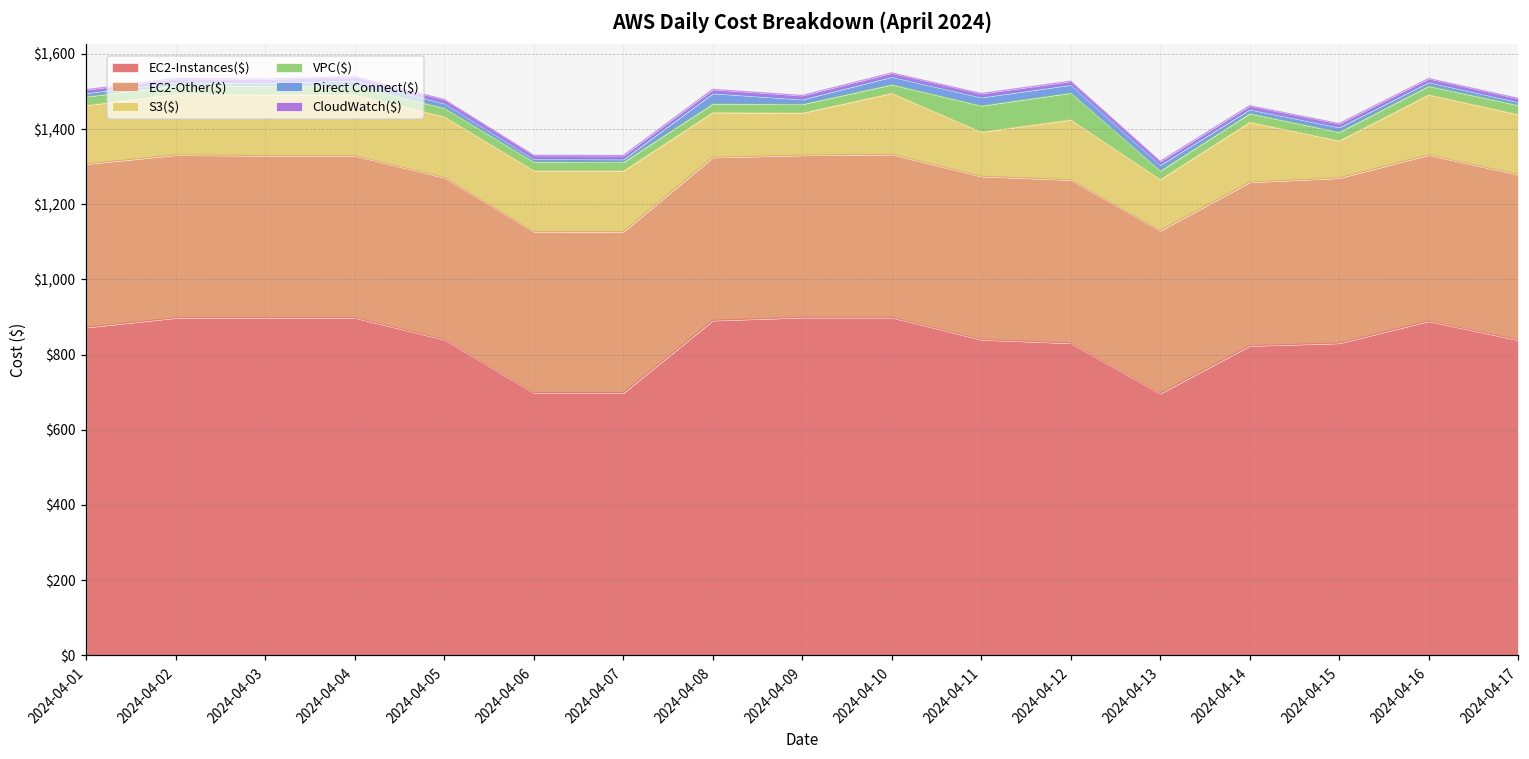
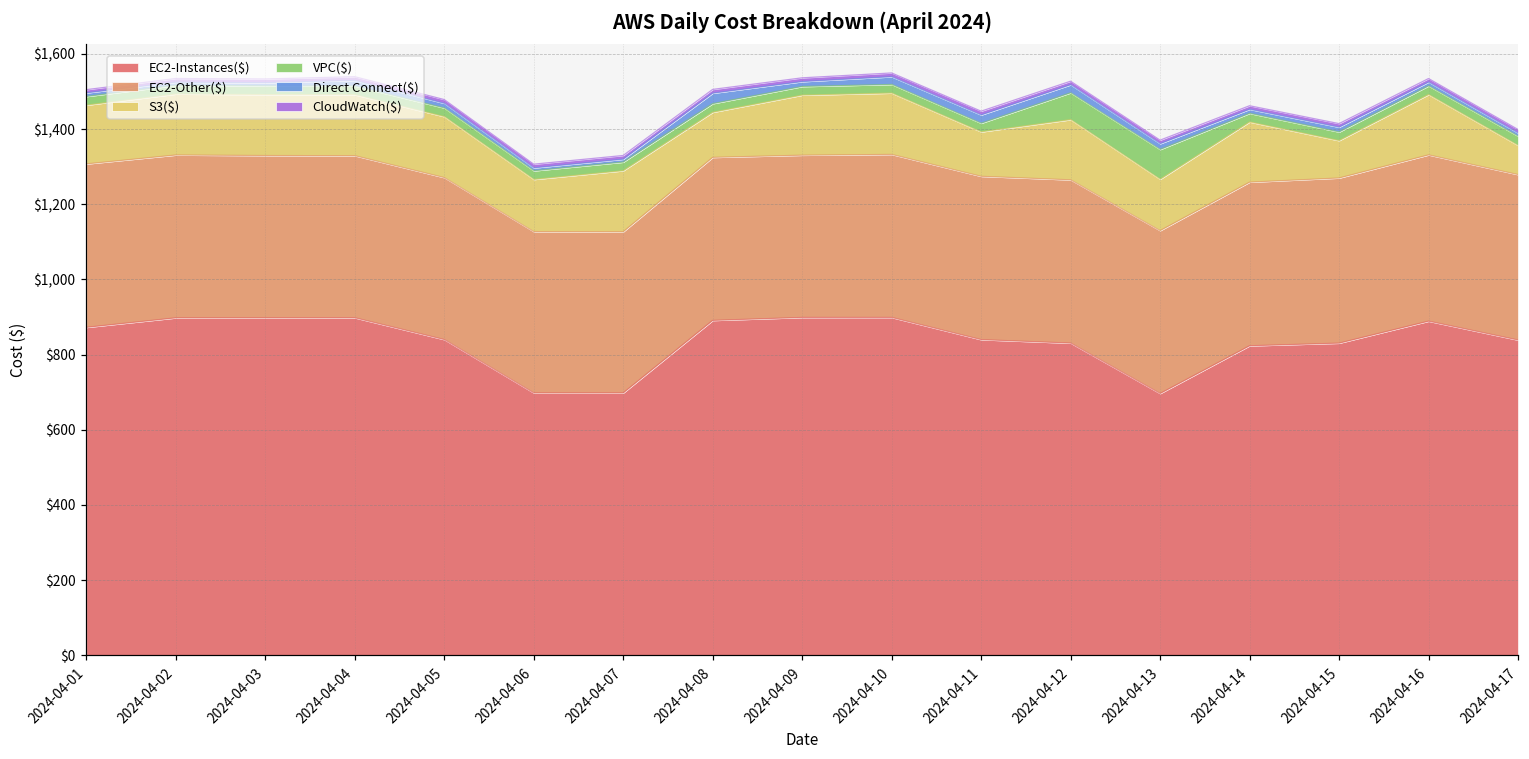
S3($), 2024-04-06: $160 -> $140
S3($), 2024-04-09: $110 -> $160
VPC($), 2024-04-11: $70 -> $20
VPC($), 2024-04-13: $20 -> $80
S3($), 2024-04-17: $160 -> $80
